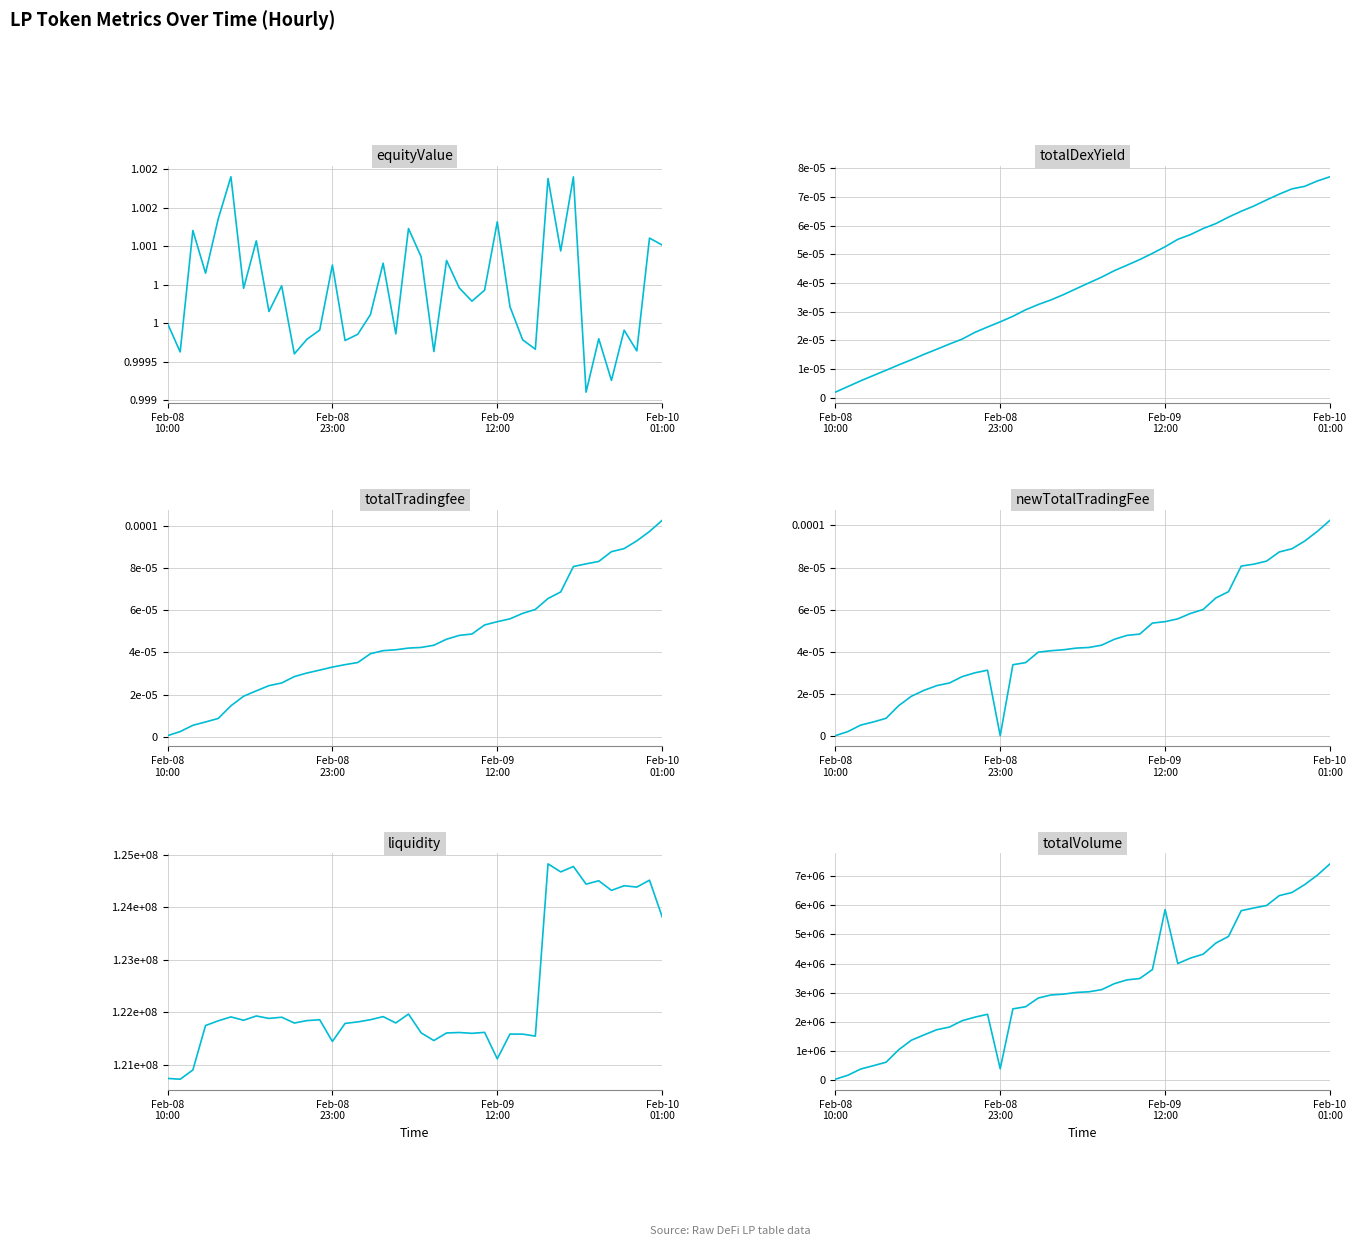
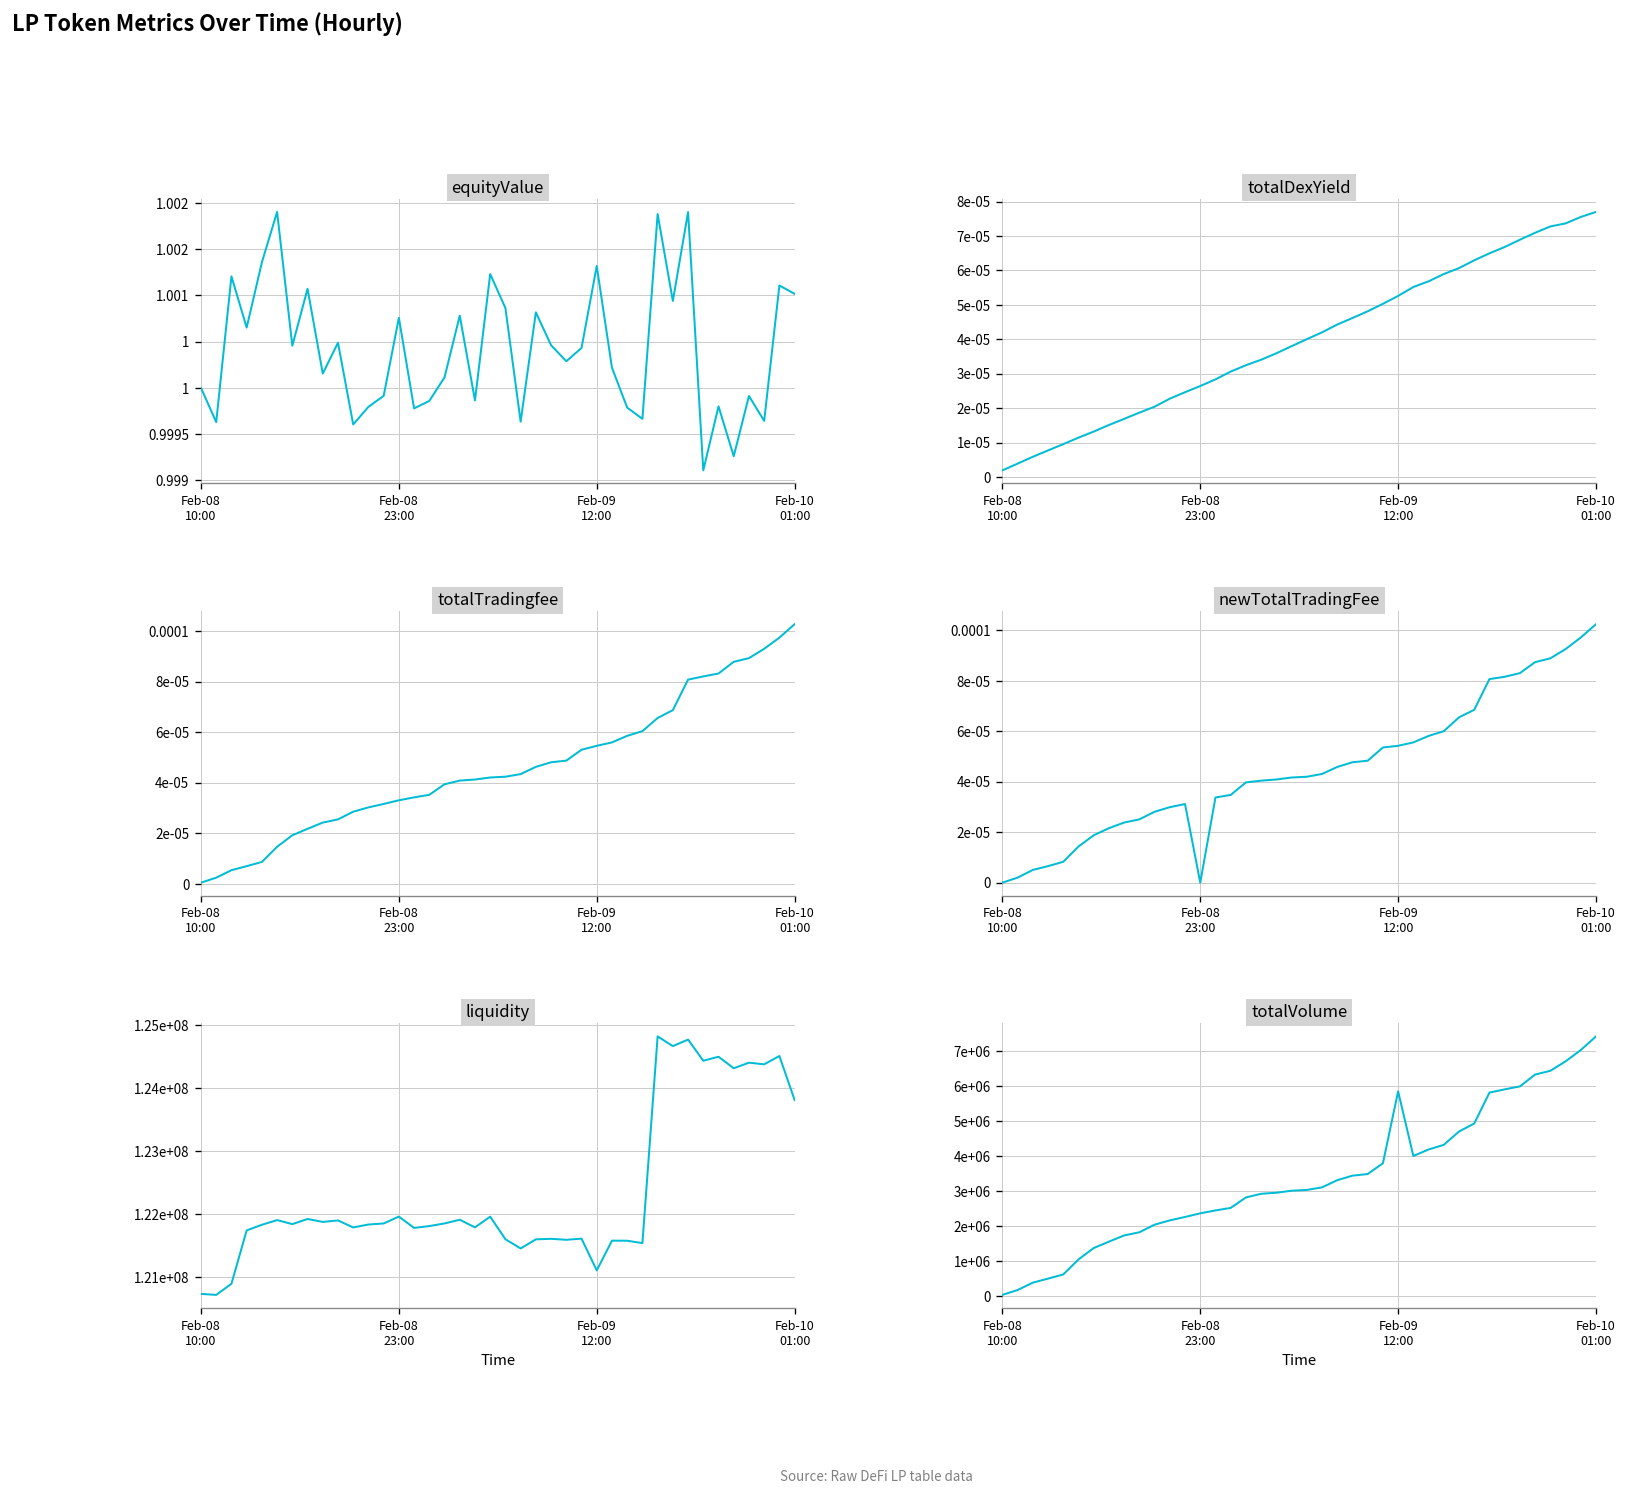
liquidity, Feb-08 23:00: 121400000 -> 122000000
totalVolume, Feb-08 23:00: 400000 -> 2400000
